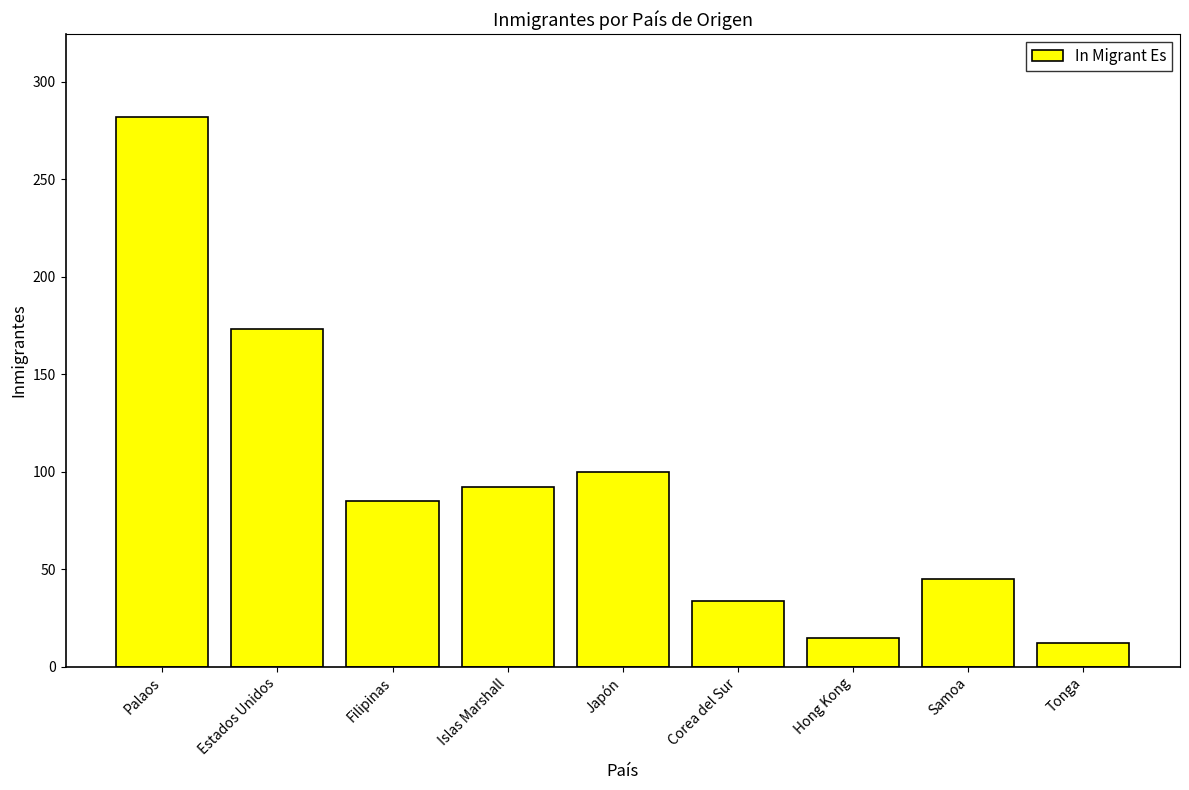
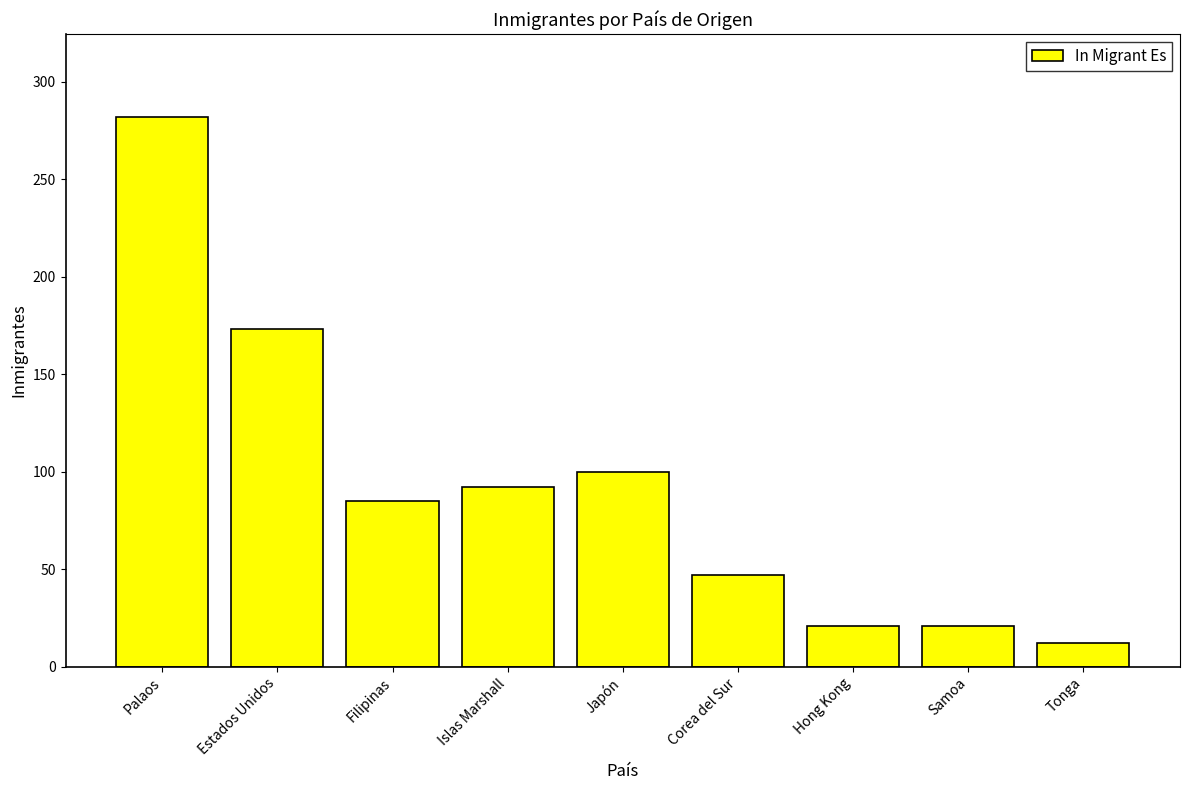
Corea del Sur: 34 -> 47
Hong Kong: 15 -> 21
Samoa: 45 -> 21
